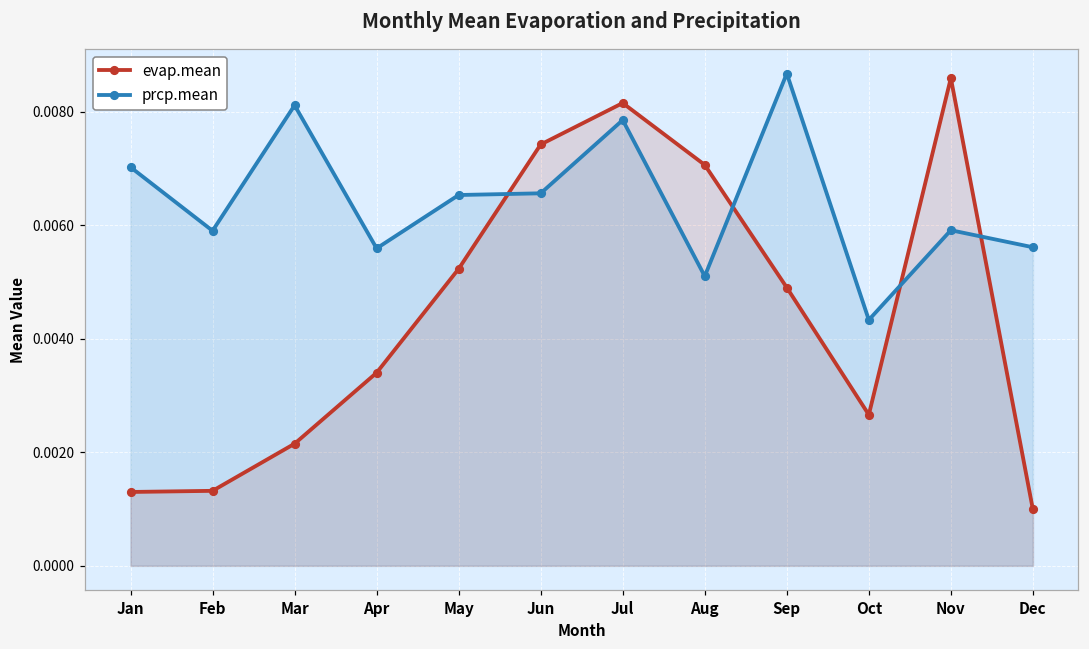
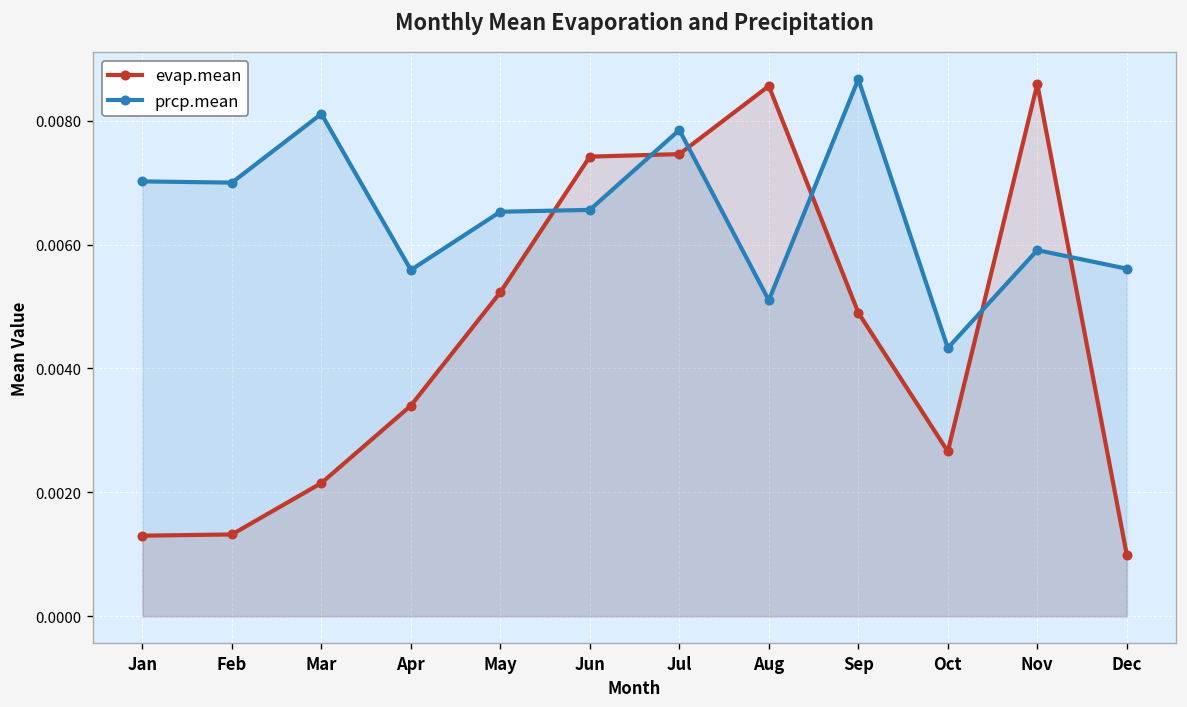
prcp.mean, Feb: 0.0059 -> 0.0070
evap.mean, Jul: 0.0082 -> 0.0075
evap.mean, Aug: 0.0071 -> 0.0086
